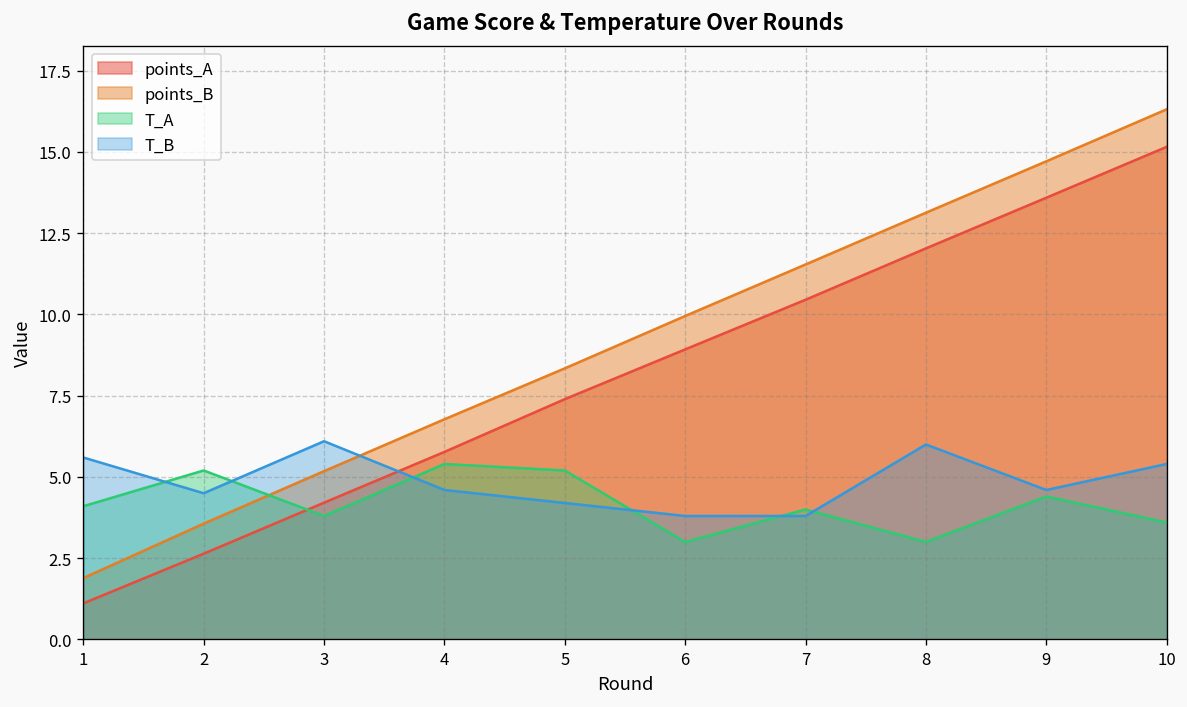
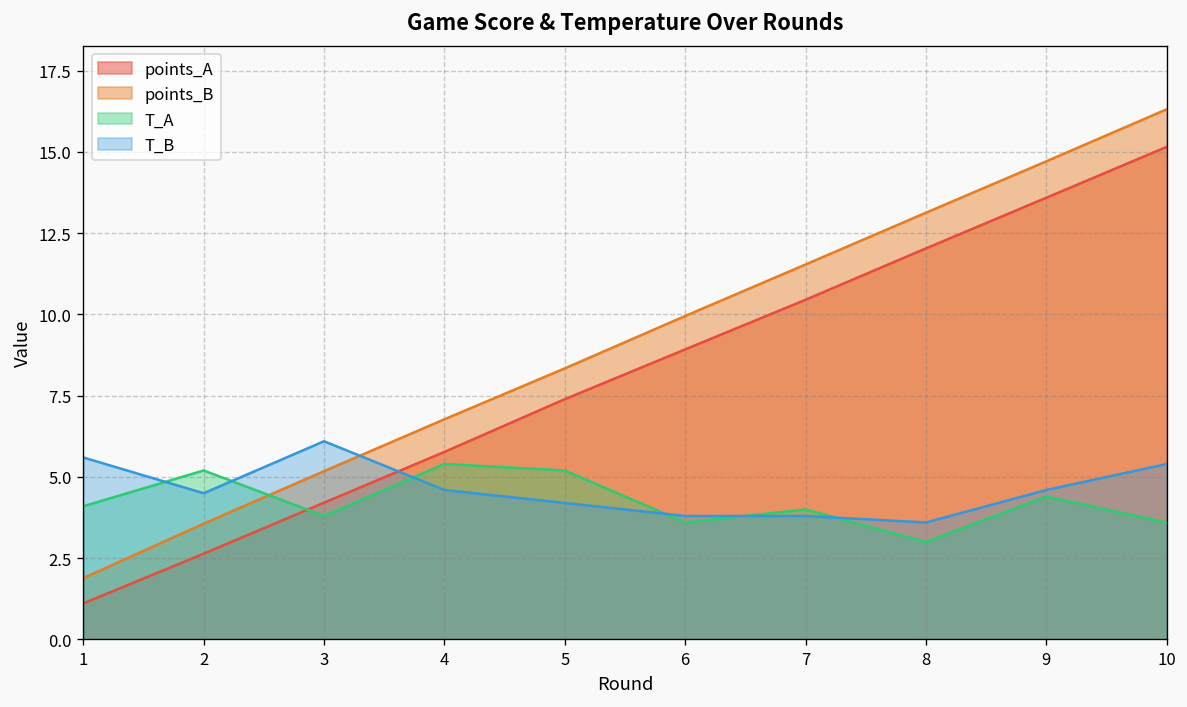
T_A, 6: 3.0 -> 3.6
T_B, 8: 6.0 -> 3.6
